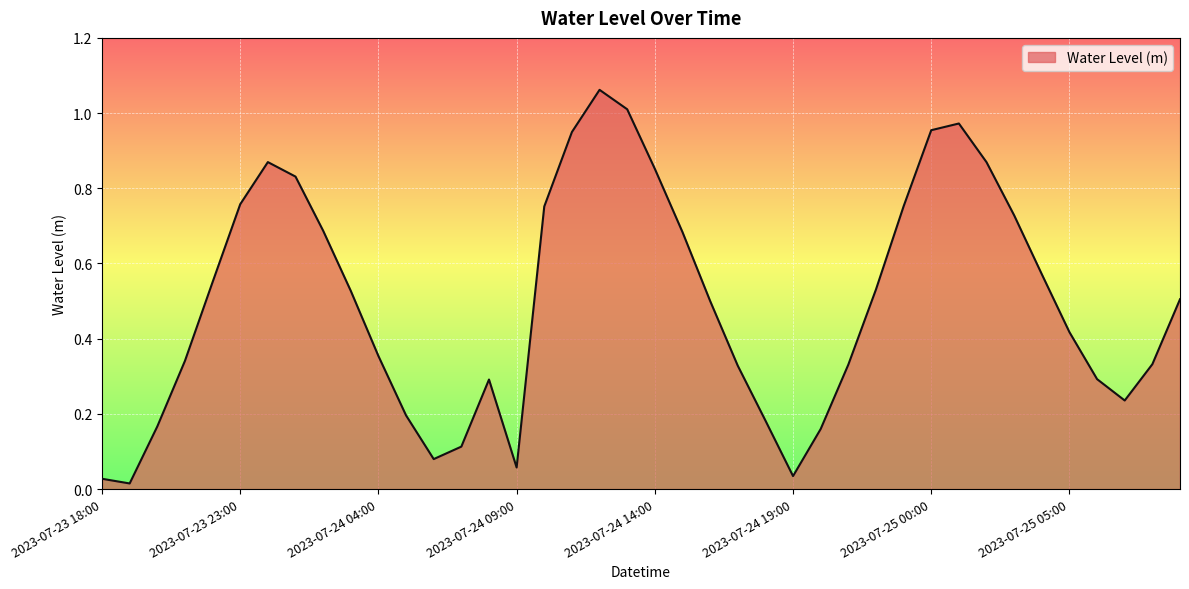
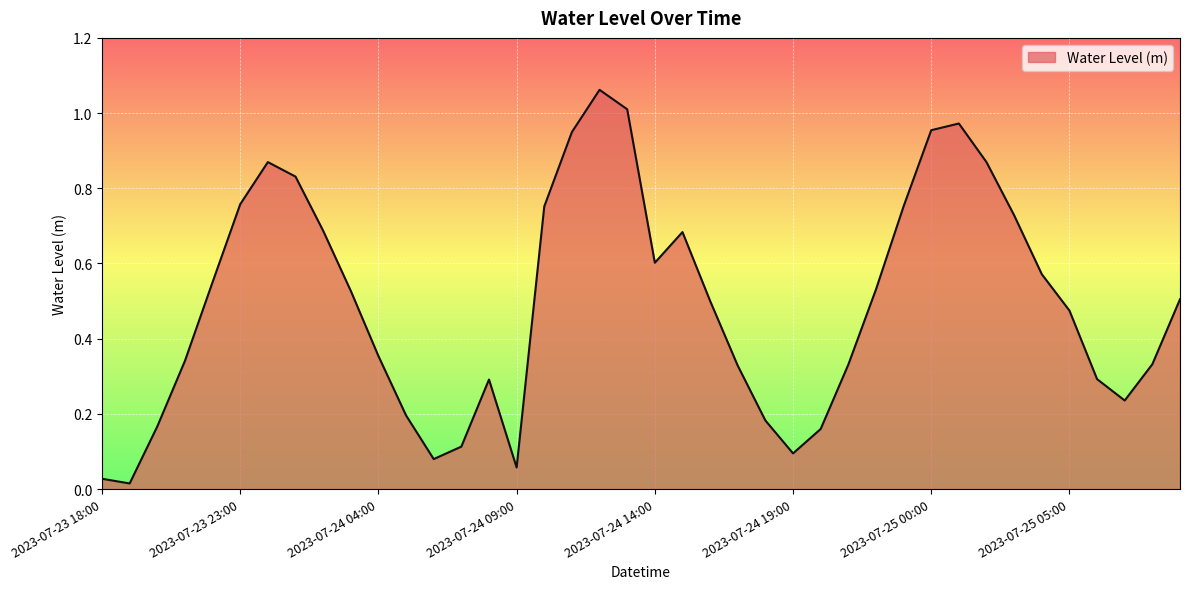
2023-07-24 14:00: 0.85 -> 0.60
2023-07-24 19:00: 0.03 -> 0.09
2023-07-25 05:00: 0.42 -> 0.47
